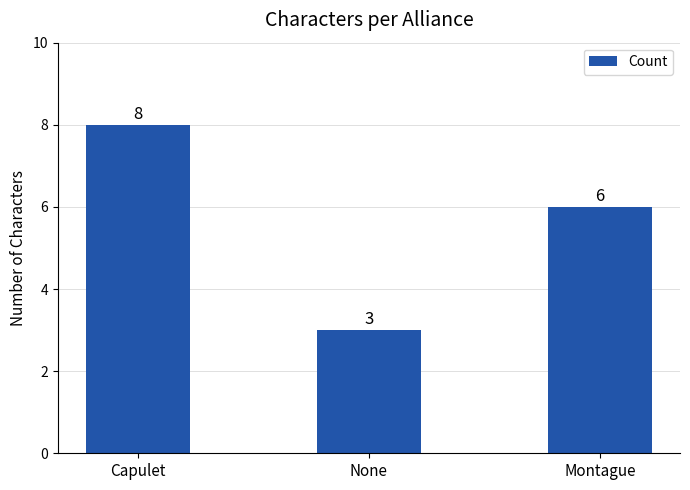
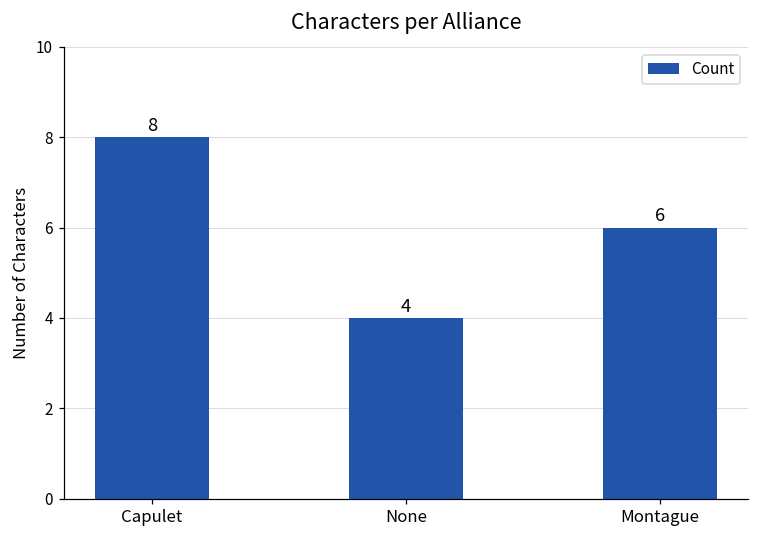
None: 3 -> 4
